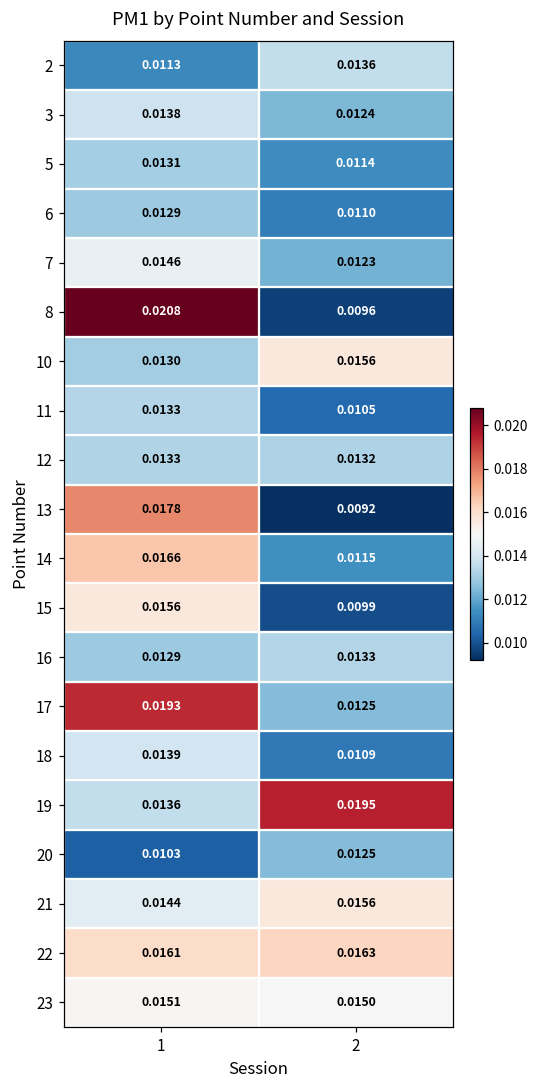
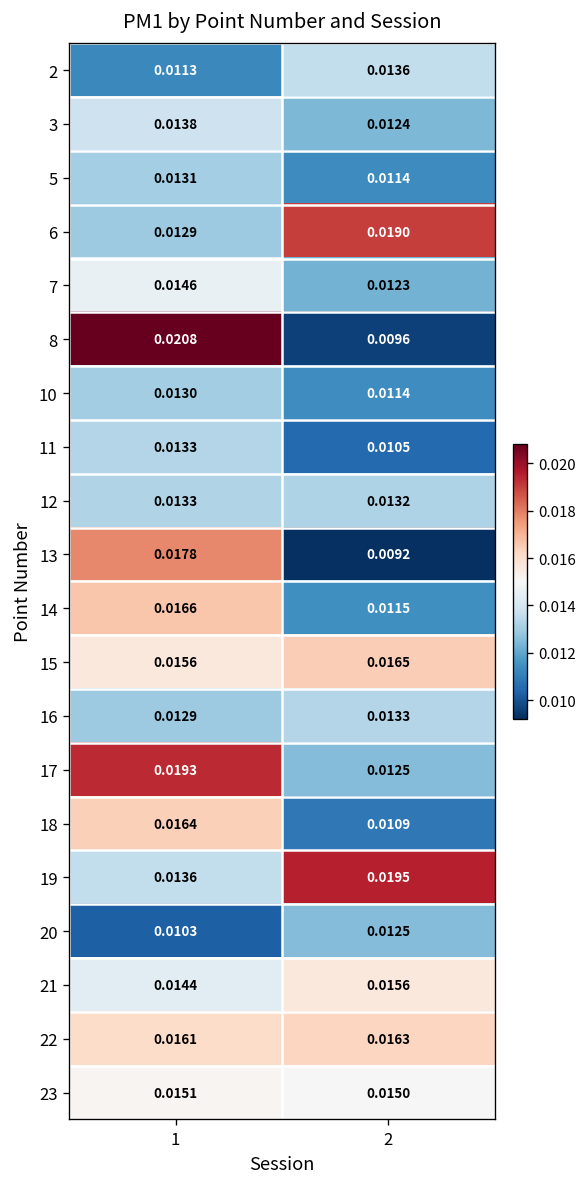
6, 2: 0.0110 -> 0.0190
10, 2: 0.0156 -> 0.0114
15, 2: 0.0099 -> 0.0165
18, 1: 0.0139 -> 0.0164
